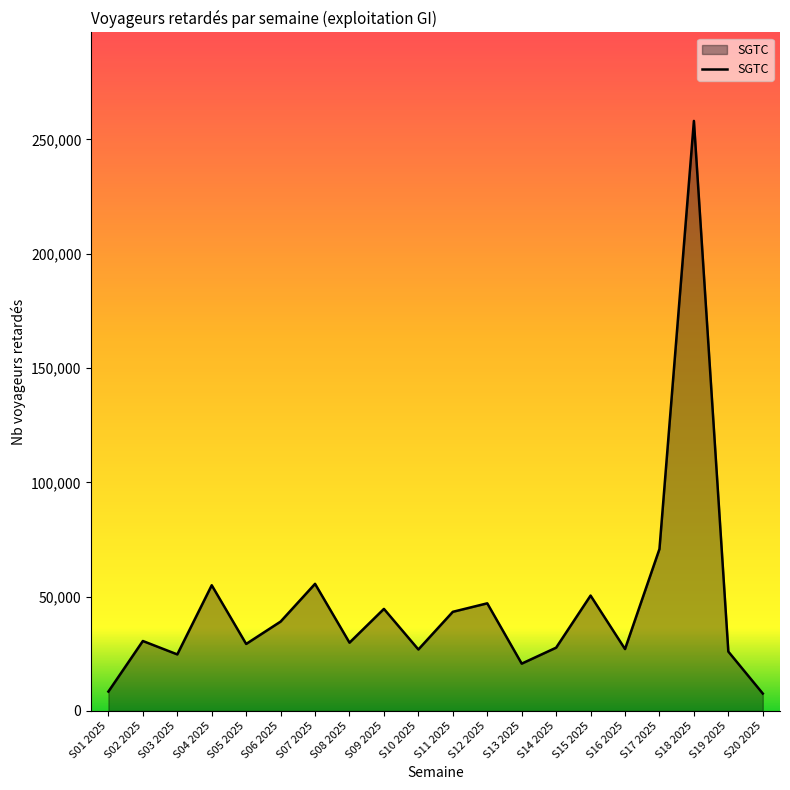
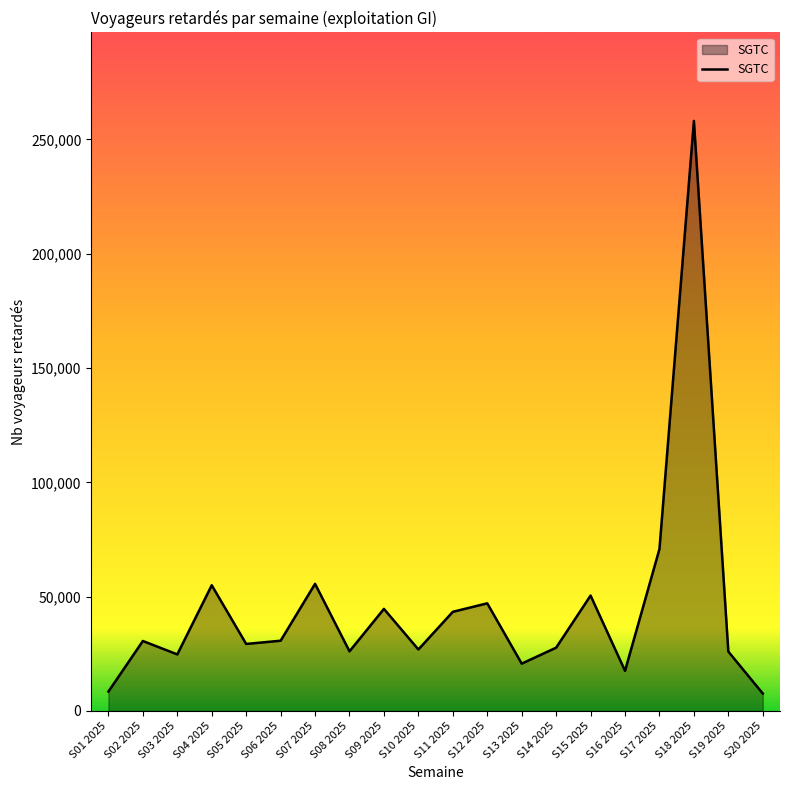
S06 2025: 39,000 -> 31,000
S08 2025: 30,000 -> 26,000
S16 2025: 27,000 -> 18,000
